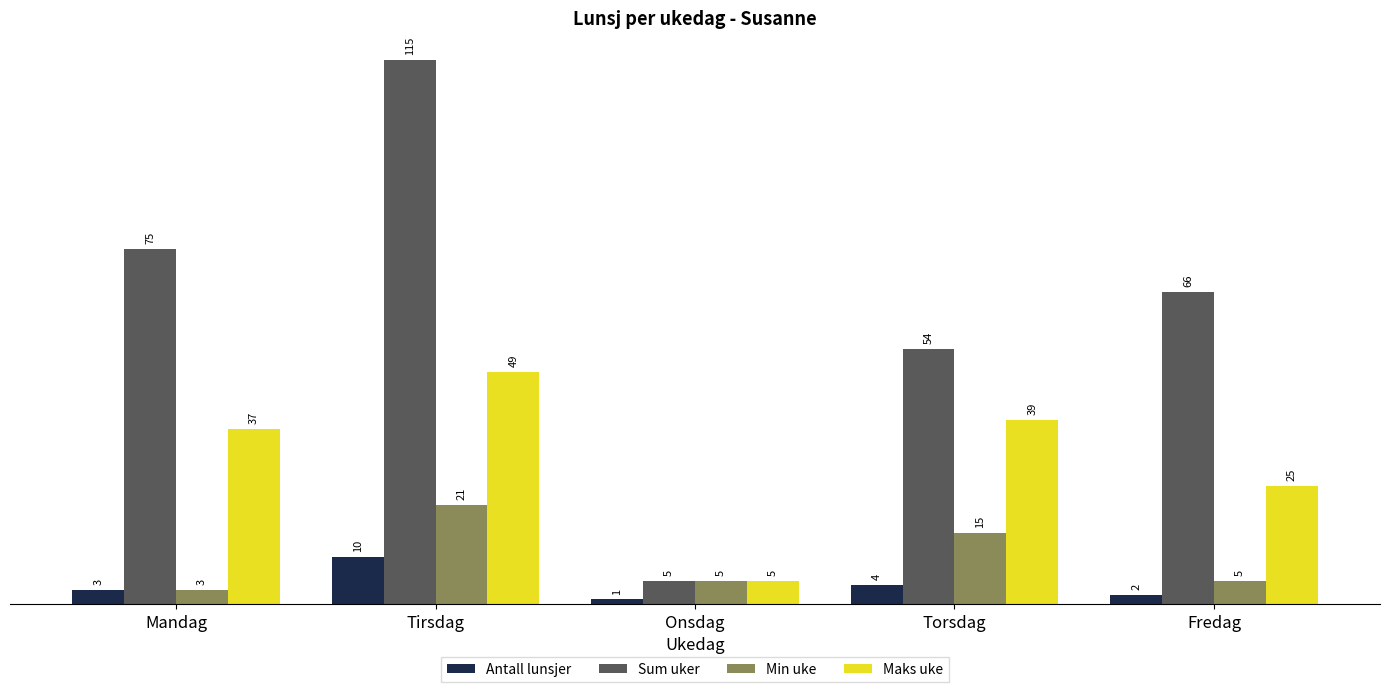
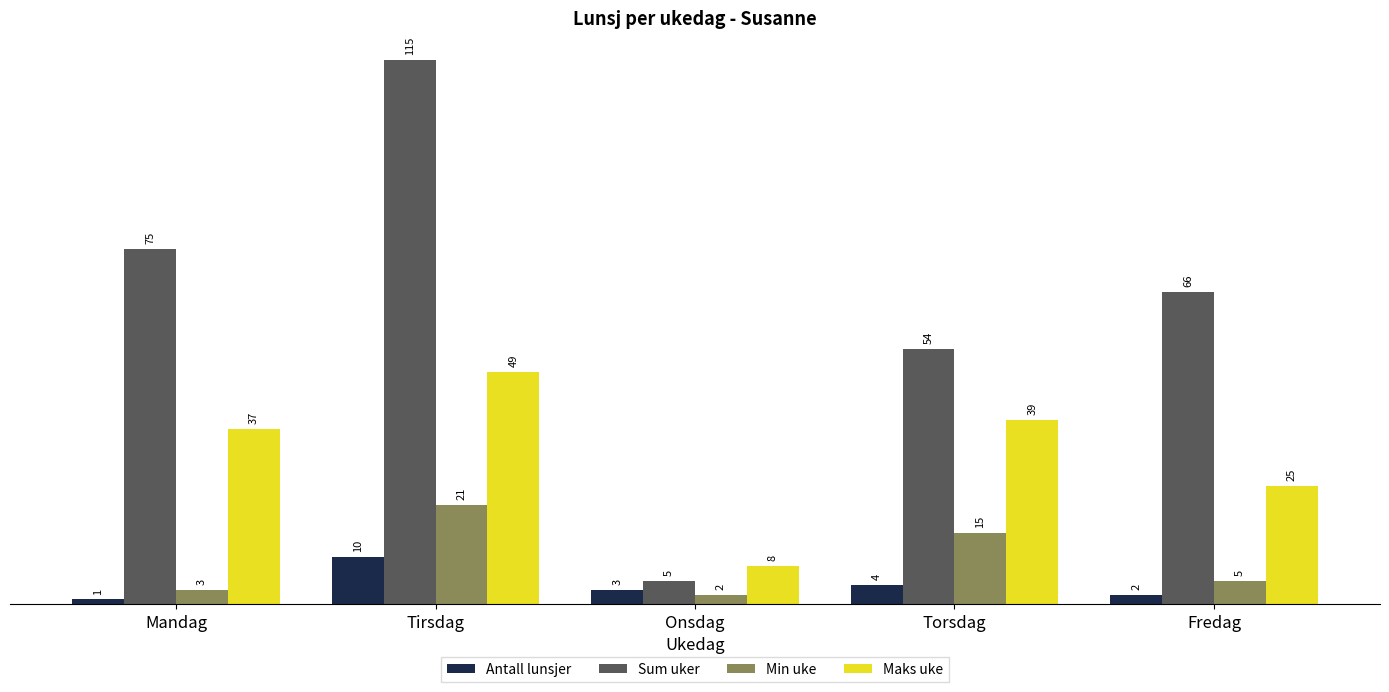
Antall lunsjer, Mandag: 3 -> 1
Antall lunsjer, Onsdag: 1 -> 3
Min uke, Onsdag: 5 -> 2
Maks uke, Onsdag: 5 -> 8
